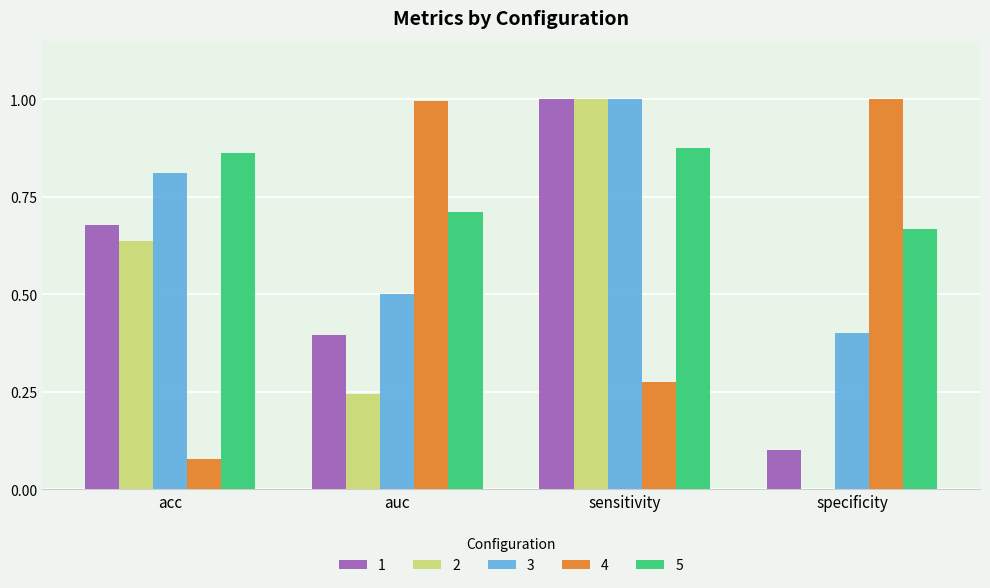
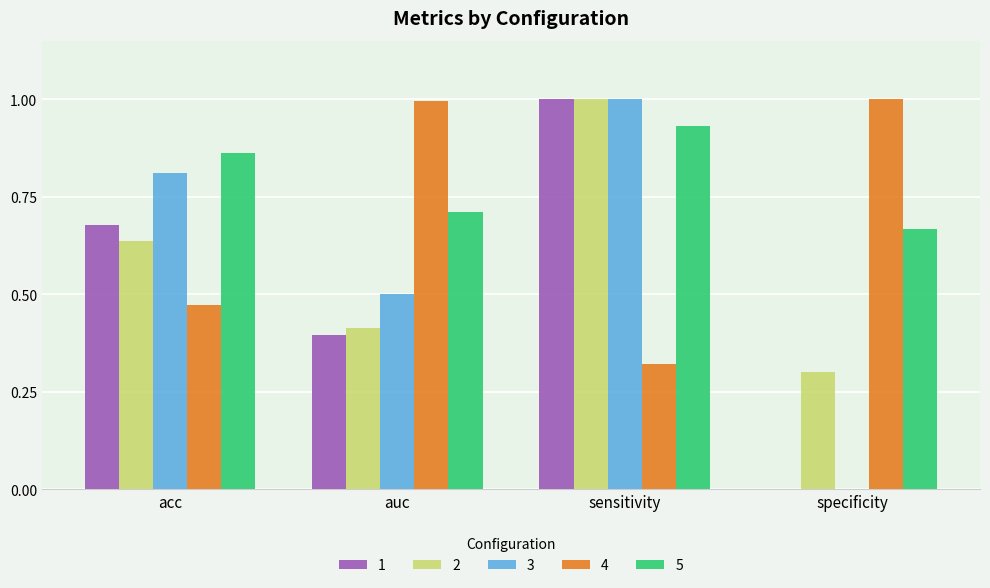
4, acc: 0.08 -> 0.47
2, auc: 0.24 -> 0.41
4, sensitivity: 0.28 -> 0.32
5, sensitivity: 0.88 -> 0.93
1, specificity: 0.1 -> 0.0
2, specificity: 0.0 -> 0.3
3, specificity: 0.4 -> 0.0
